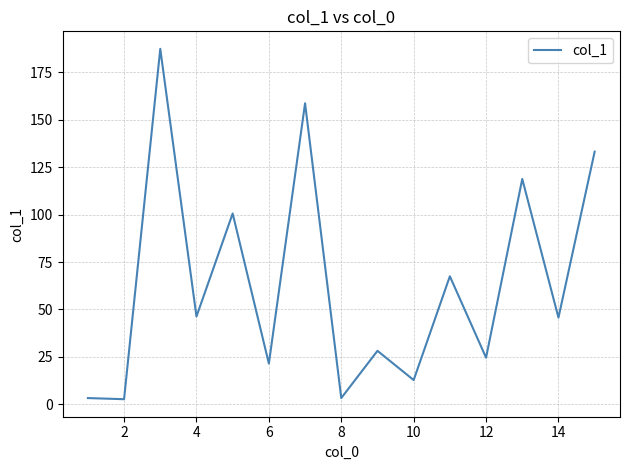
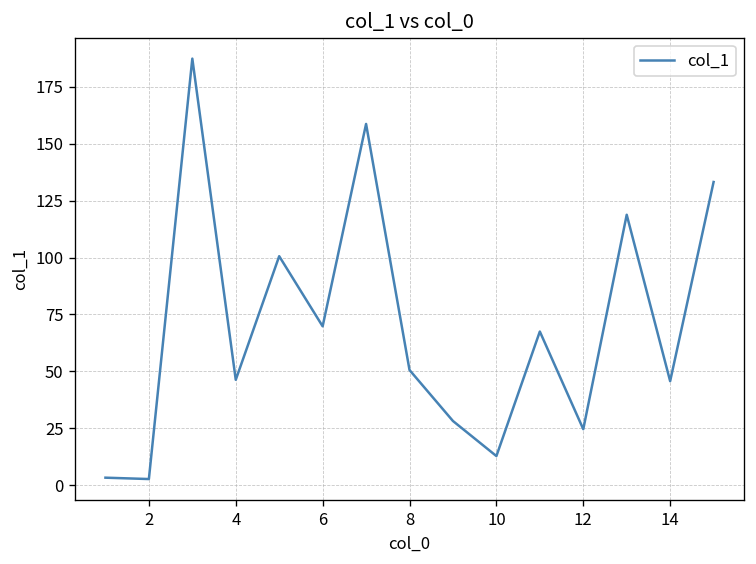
6: 22 -> 70
8: 3 -> 51
